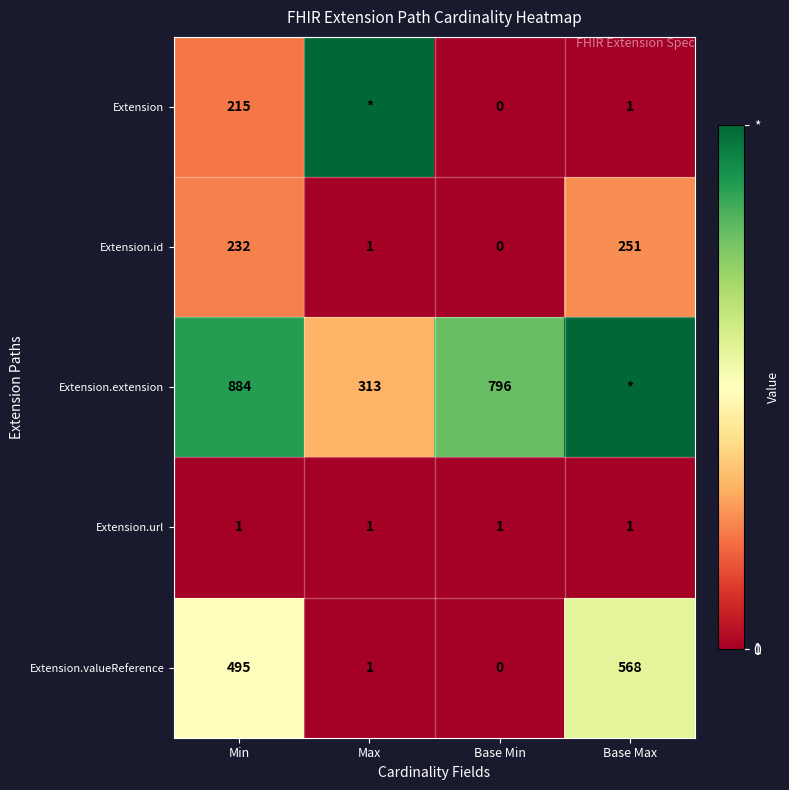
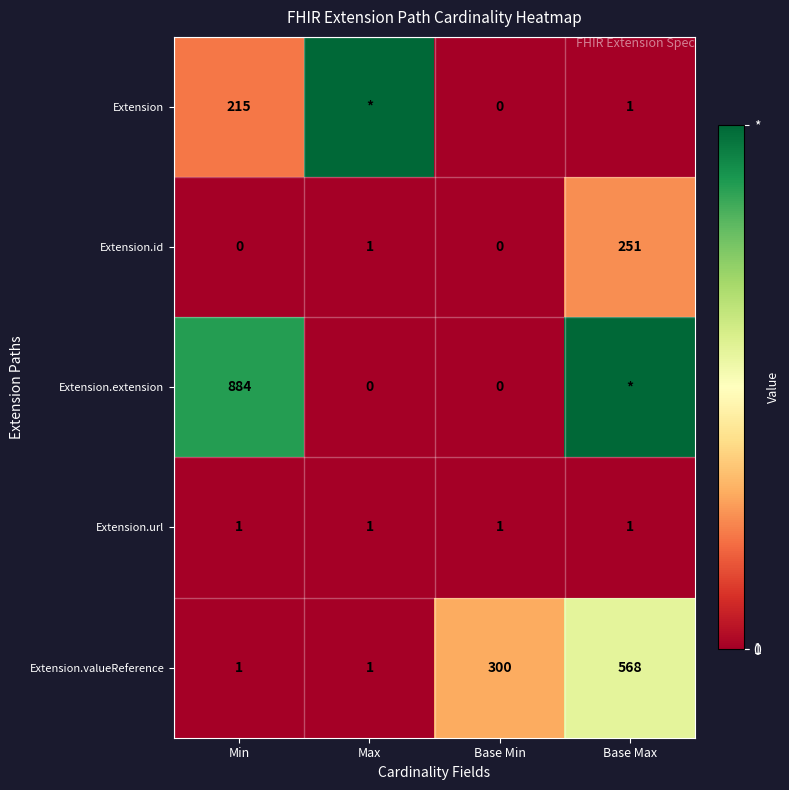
Extension.id, Min: 232 -> 0
Extension.extension, Max: 313 -> 0
Extension.extension, Base Min: 796 -> 0
Extension.valueReference, Min: 495 -> 1
Extension.valueReference, Base Min: 0 -> 300
